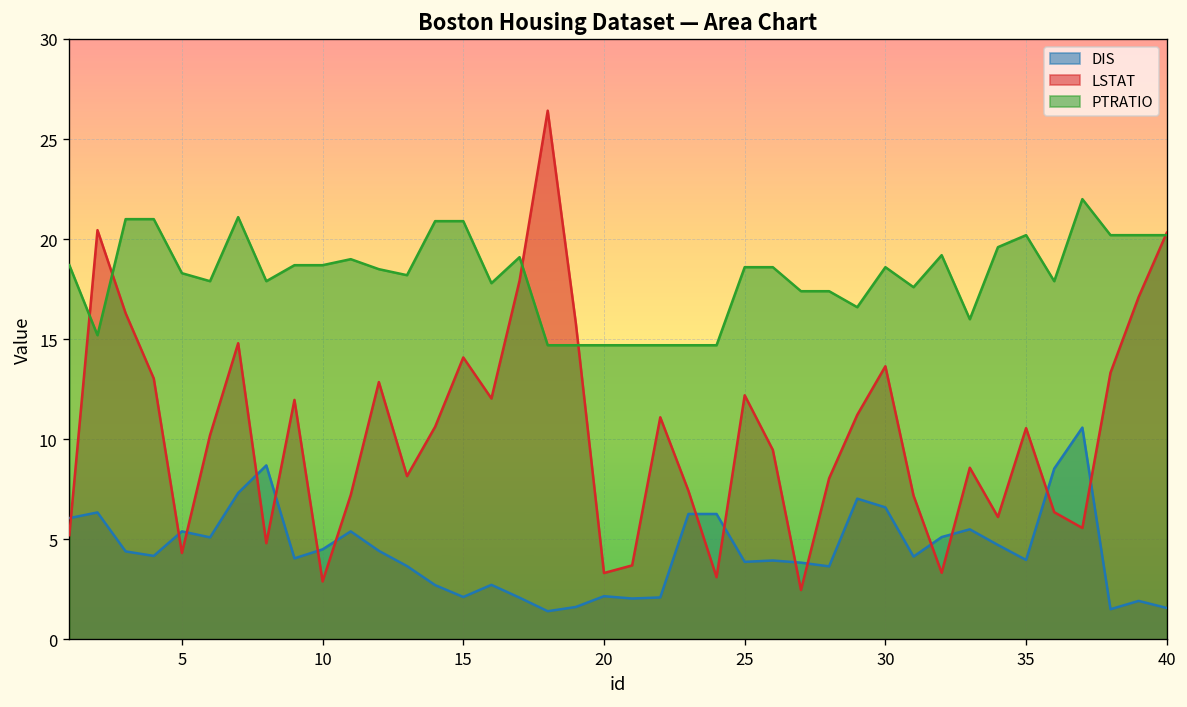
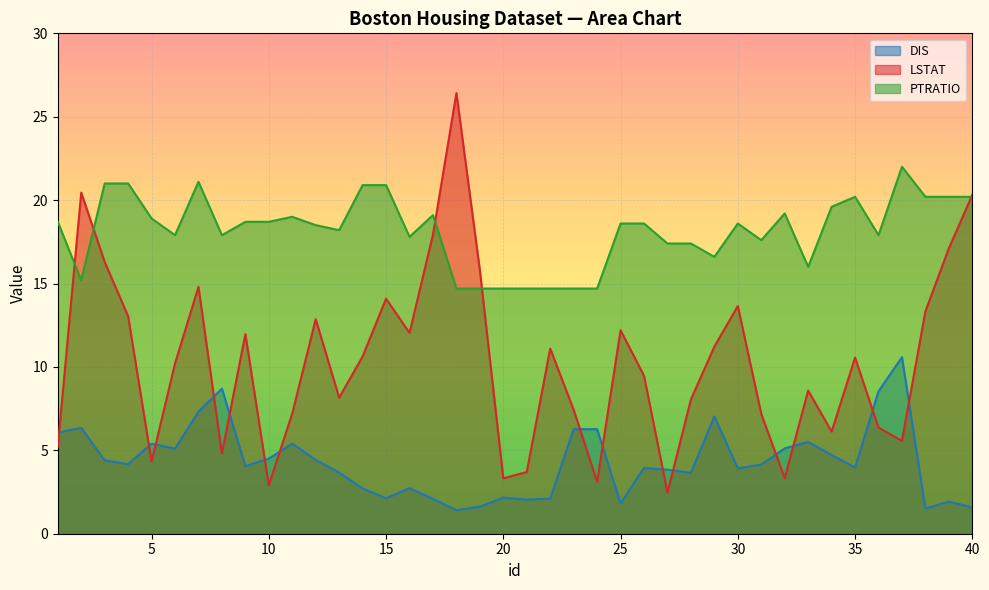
PTRATIO, 5: 18.3 -> 18.9
DIS, 25: 3.9 -> 1.8
DIS, 30: 6.6 -> 3.9
